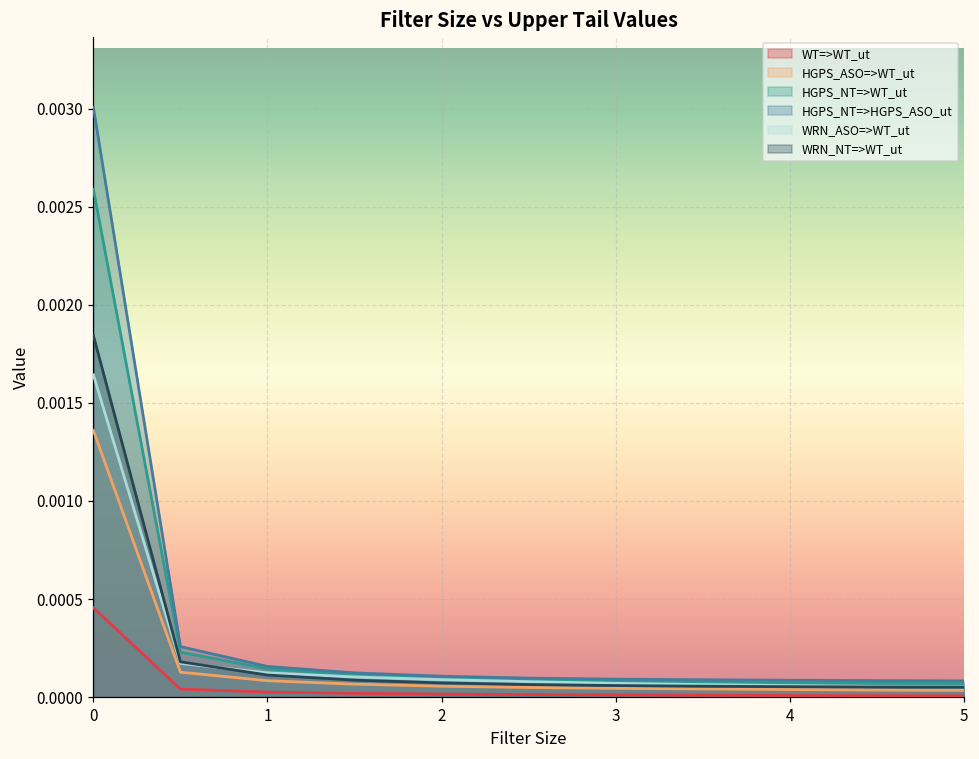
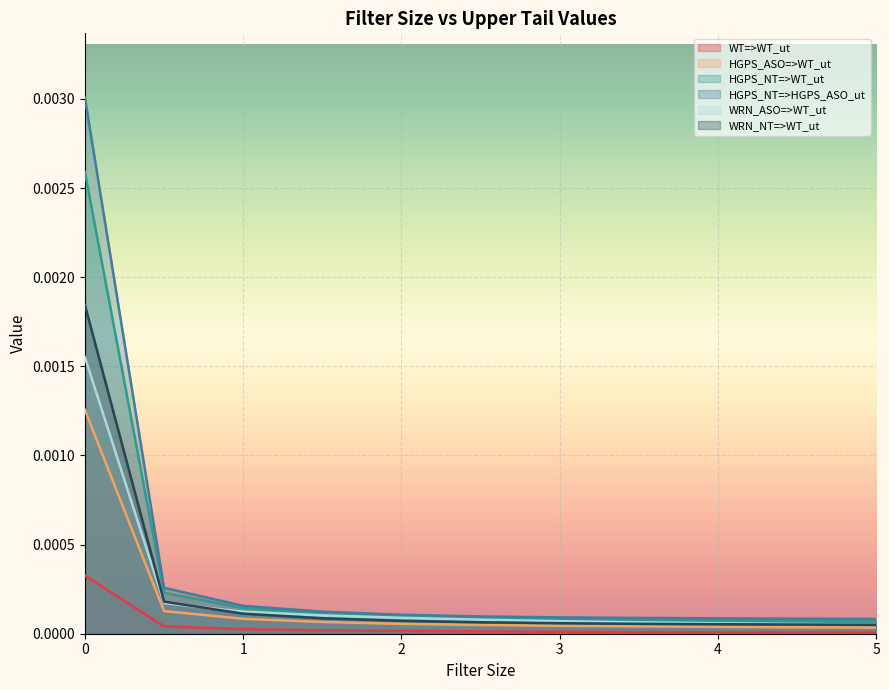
WT=>WT_ut, 0: 0.00046 -> 0.00033
HGPS_ASO=>WT_ut, 0: 0.00136 -> 0.00126
WRN_ASO=>WT_ut, 0: 0.00164 -> 0.00155
